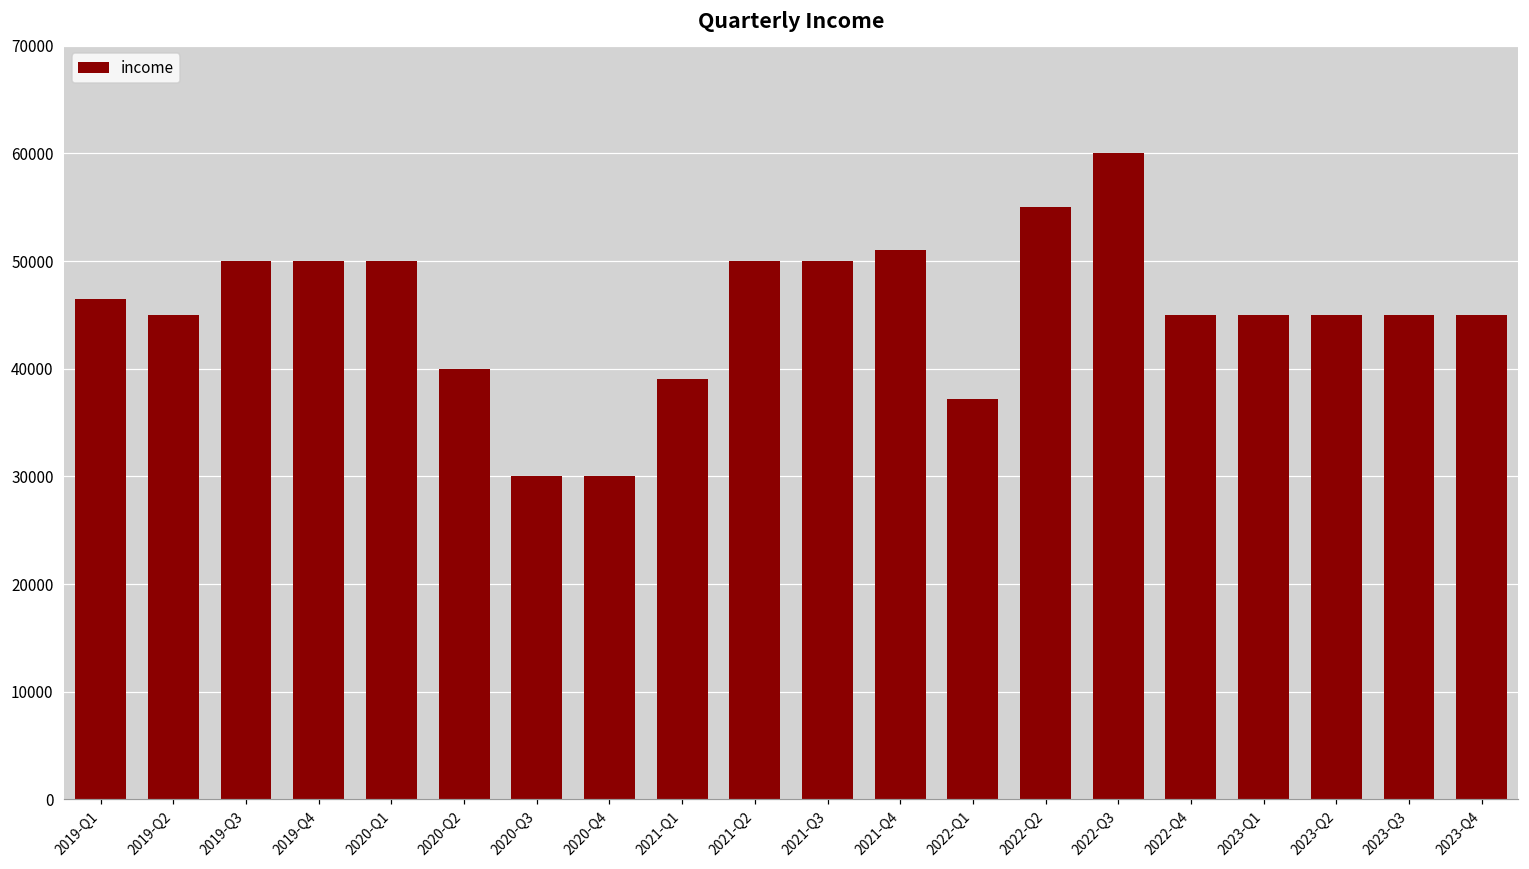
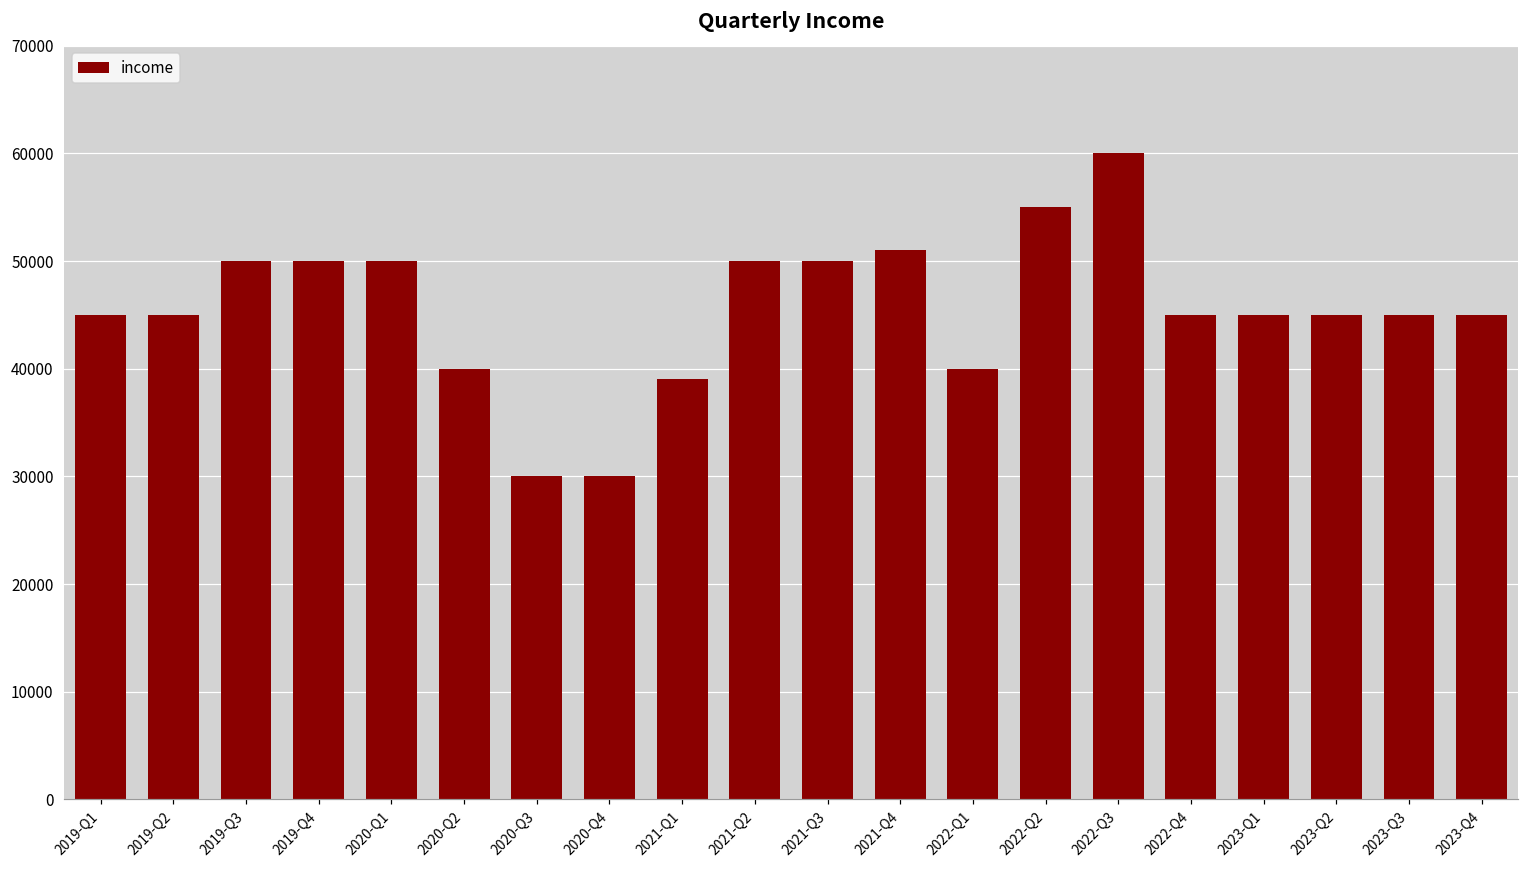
2019-Q1: 47000 -> 45000
2022-Q1: 37000 -> 40000
